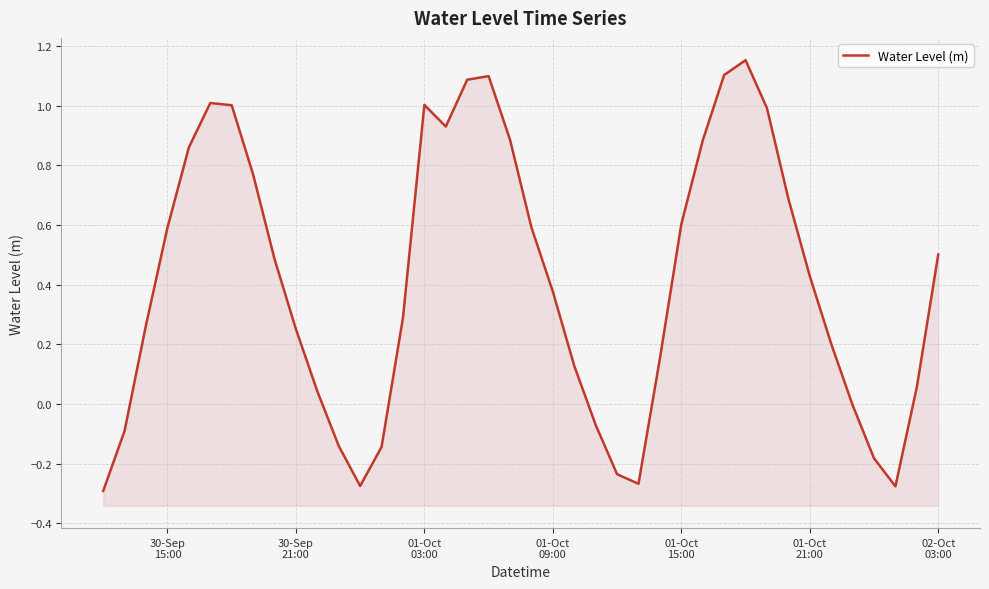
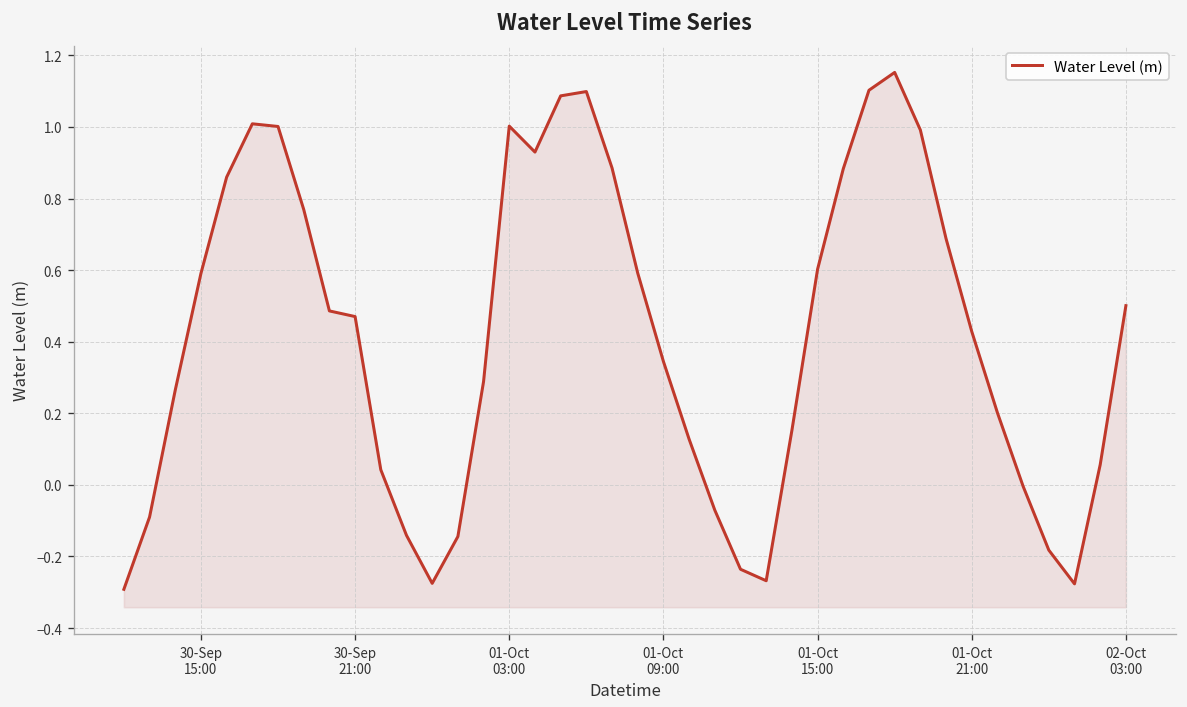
30-Sep 21:00: 0.25 -> 0.47
01-Oct 09:00: 0.38 -> 0.34
